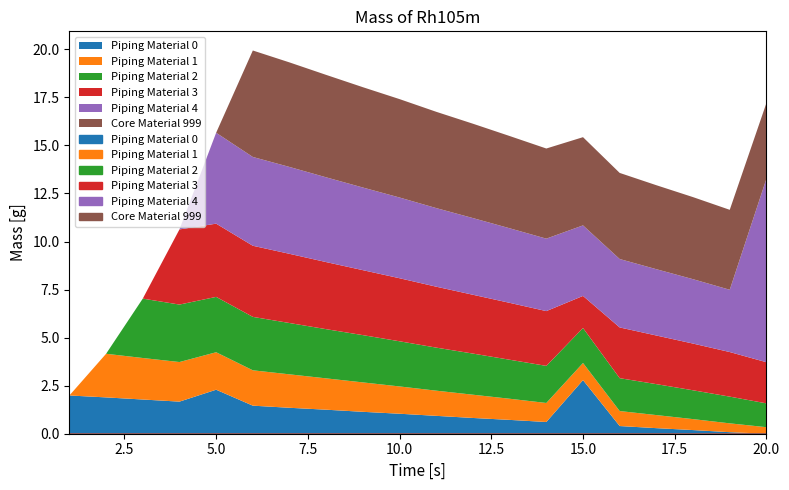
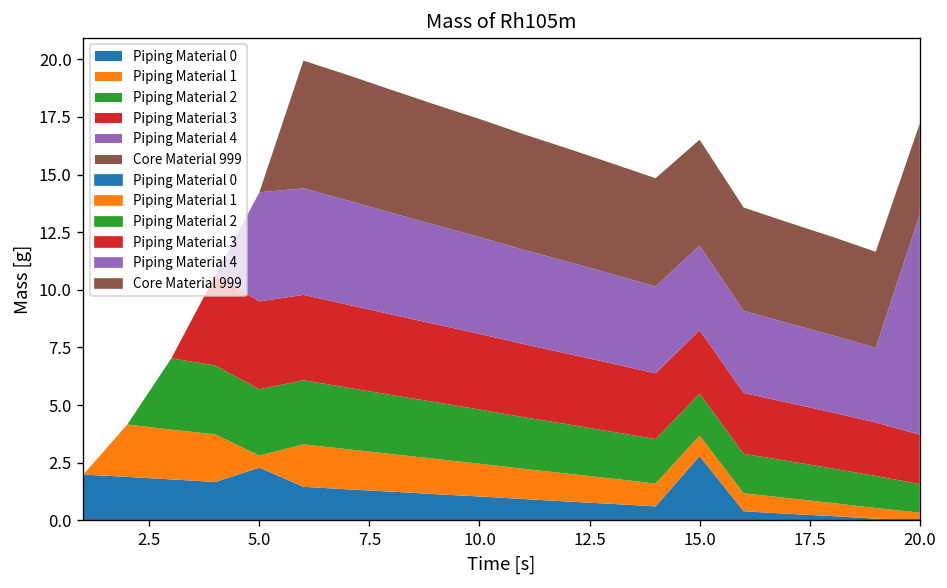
Piping Material 1, 5.0: 2.0 -> 0.5
Piping Material 3, 15.0: 1.7 -> 2.8
